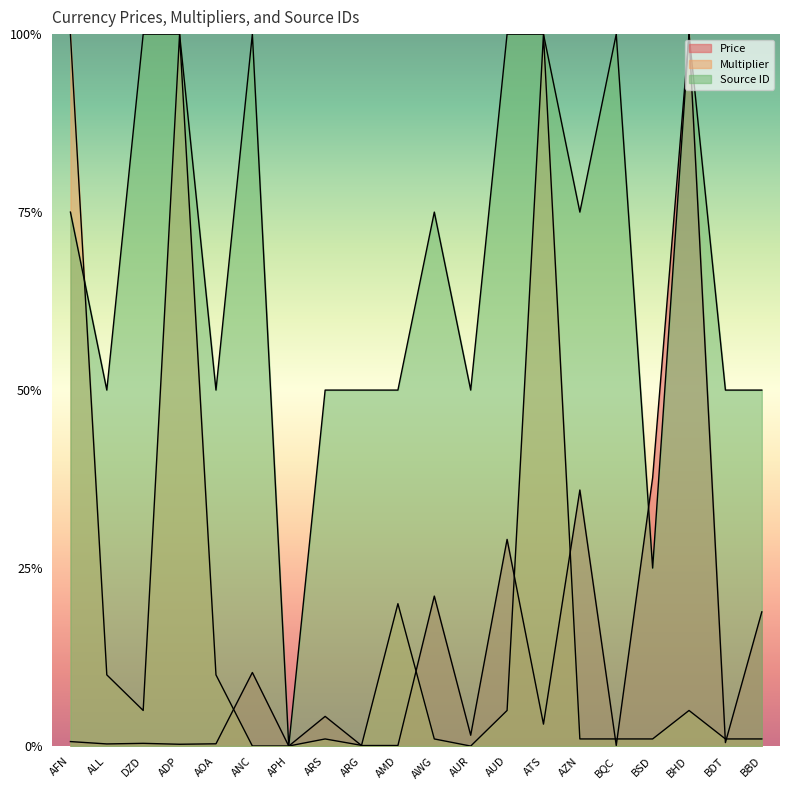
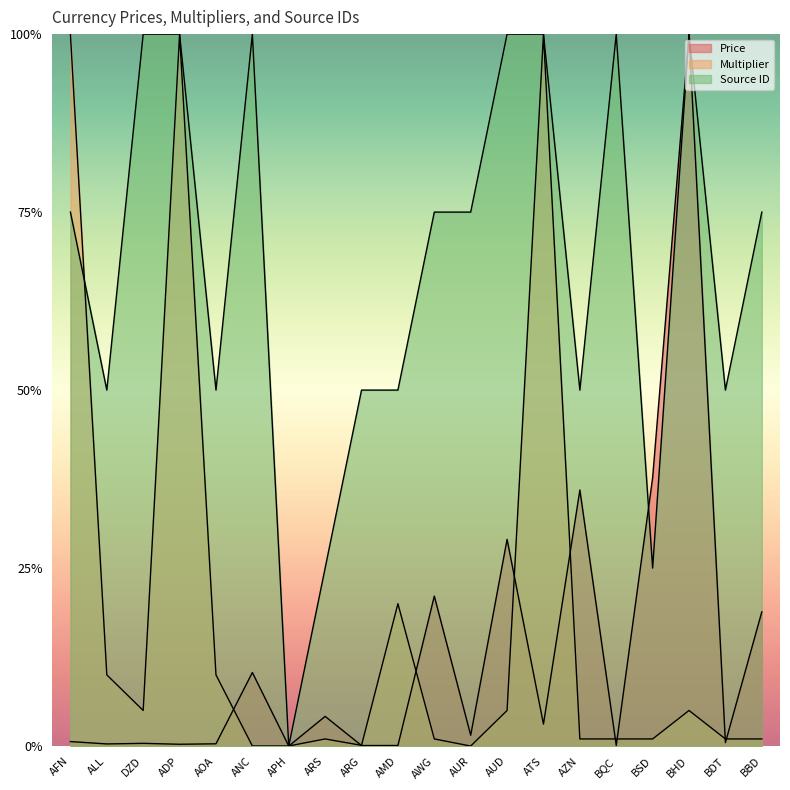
Source ID, ARS: 50% -> 25%
Source ID, AUR: 50% -> 75%
Source ID, AZN: 75% -> 50%
Source ID, BBD: 50% -> 75%
